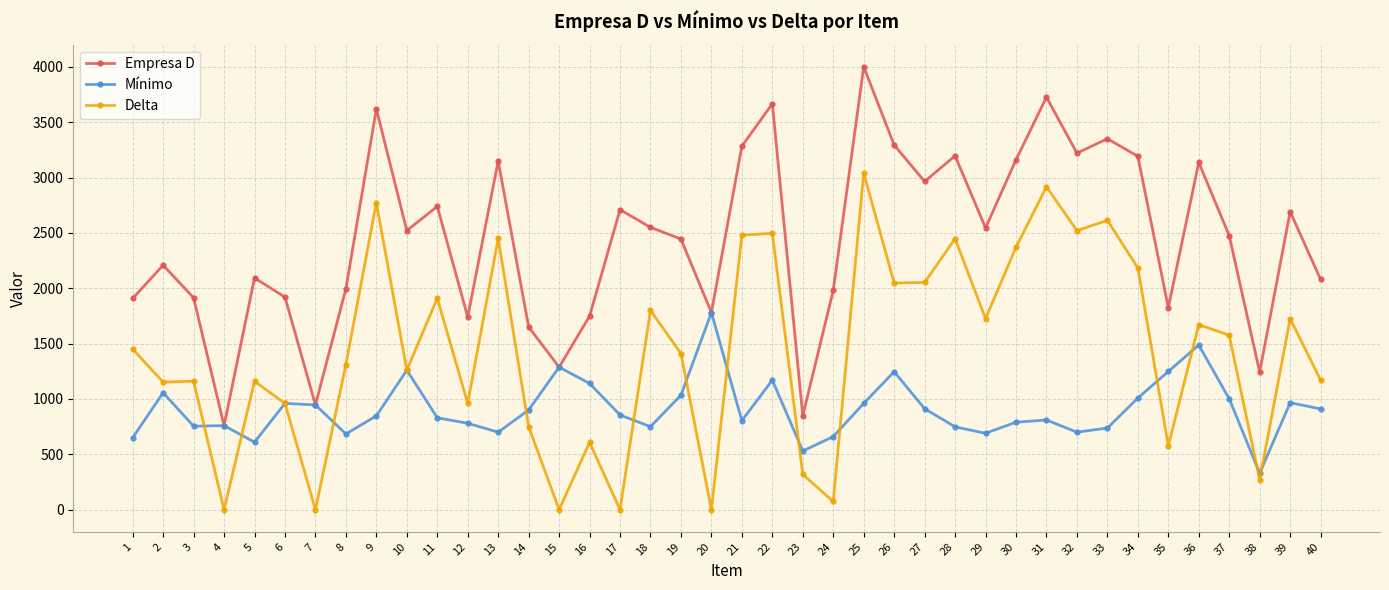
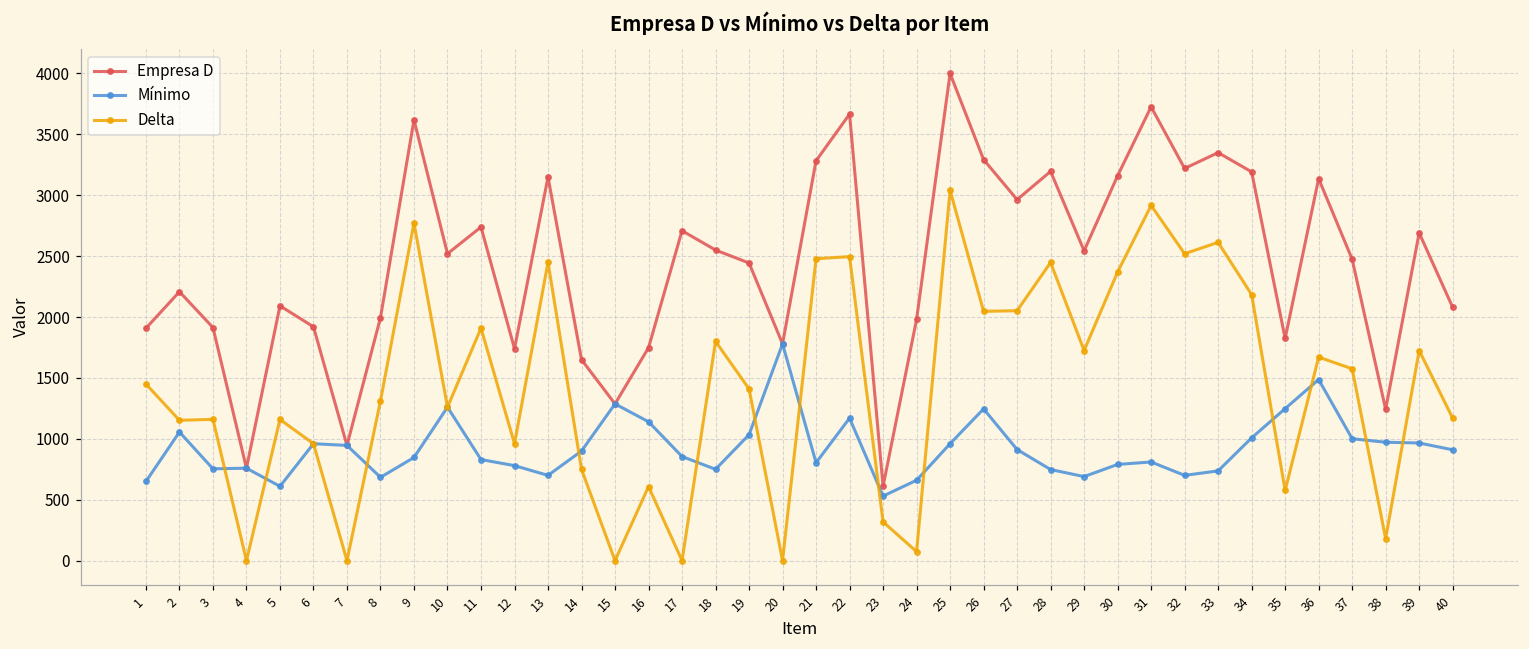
Empresa D, 23: 850 -> 610
Mínimo, 38: 330 -> 970
Delta, 38: 270 -> 180
